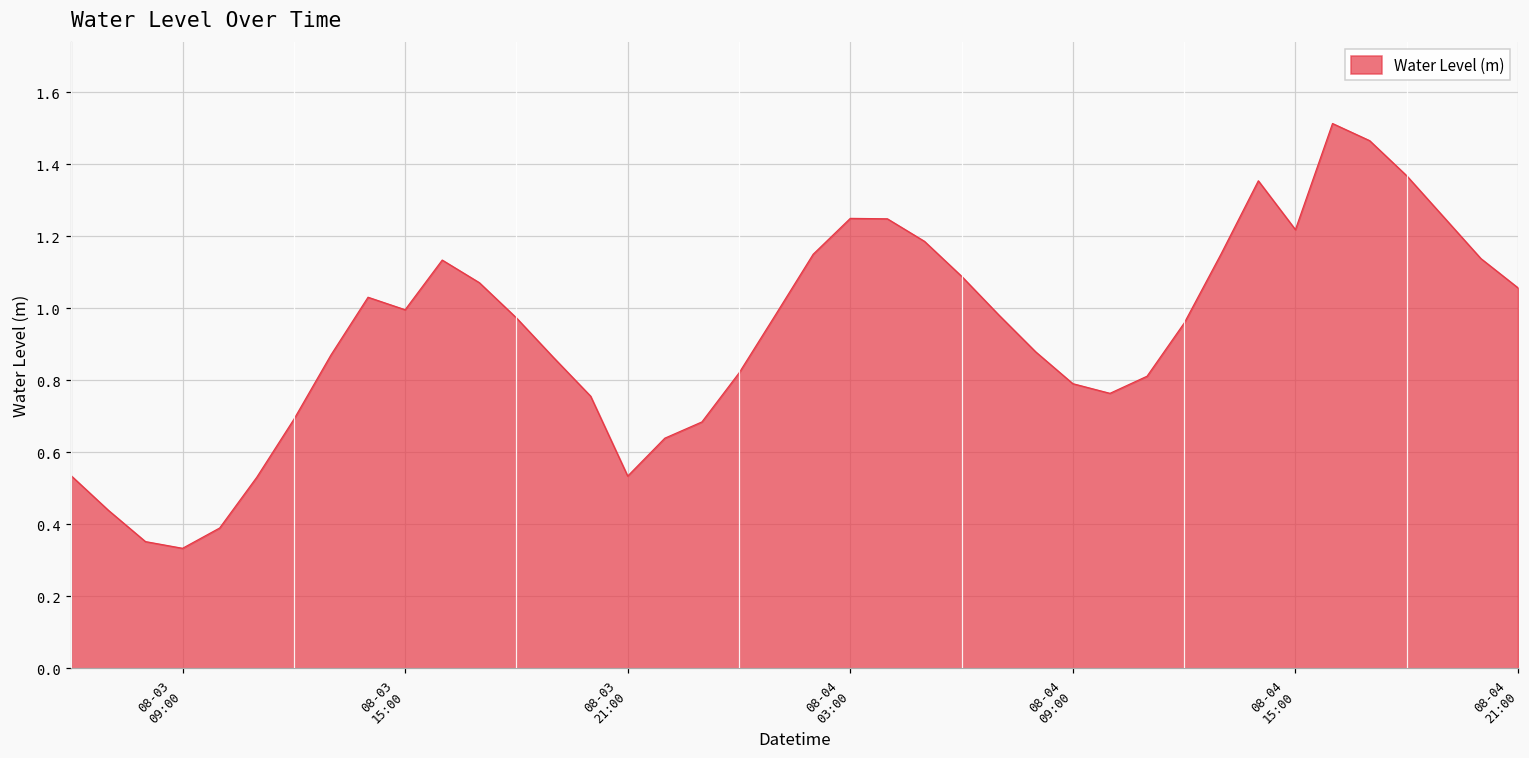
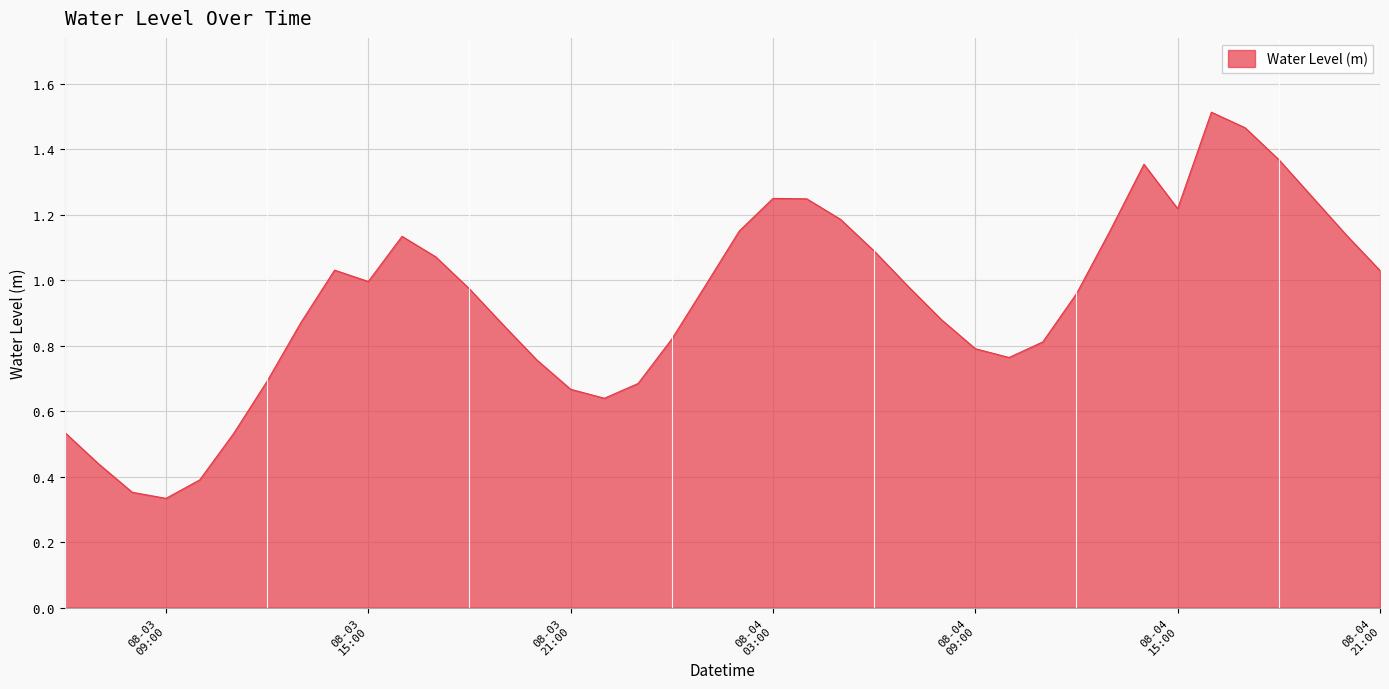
08-03 21:00: 0.53 -> 0.67
08-04 21:00: 1.06 -> 1.03
